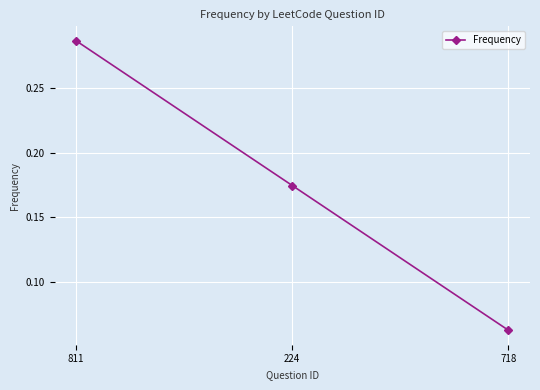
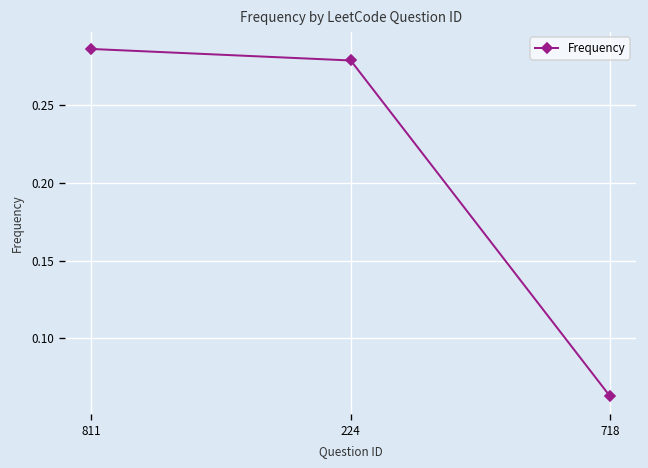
224: 0.175 -> 0.279
